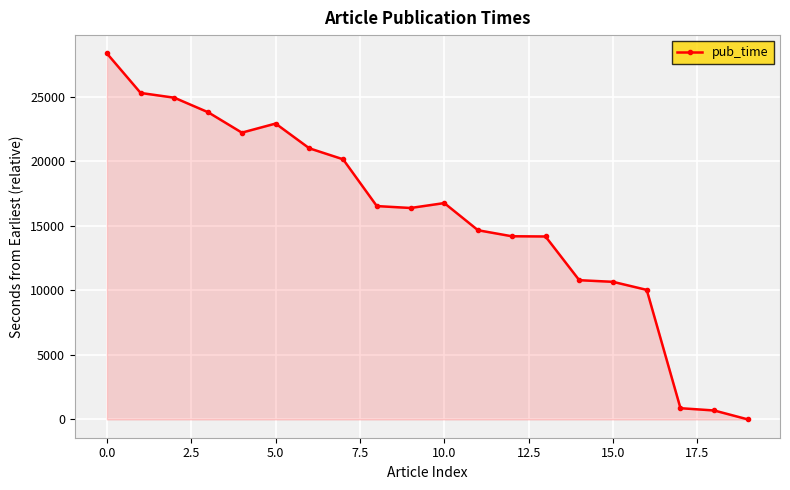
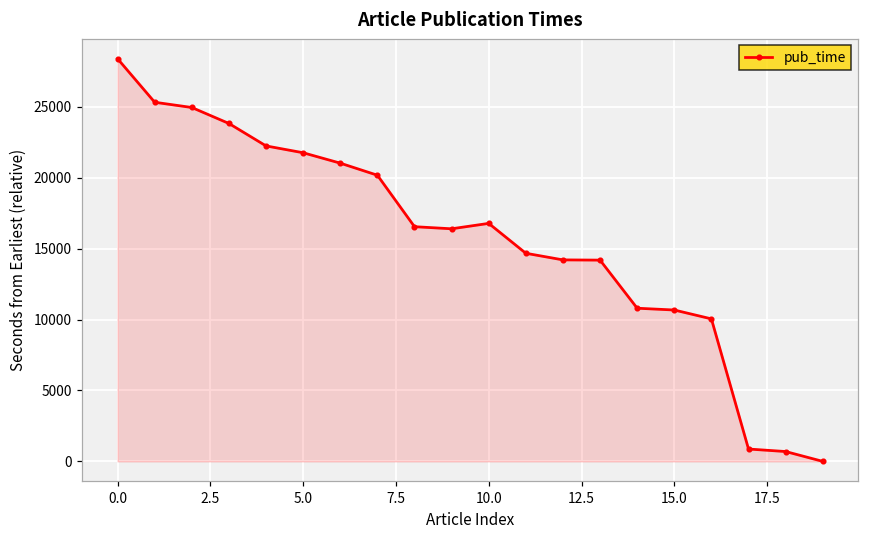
5.0: 22900 -> 21800
